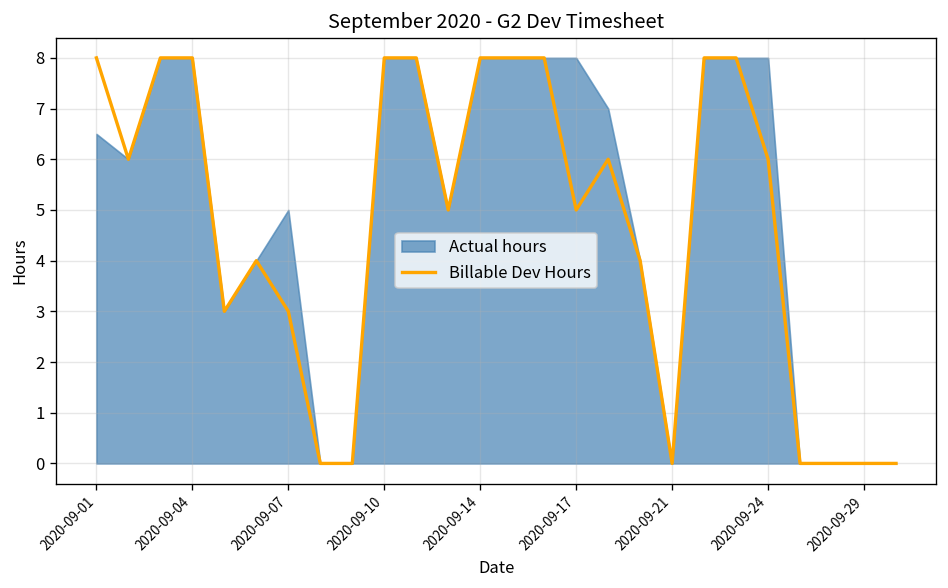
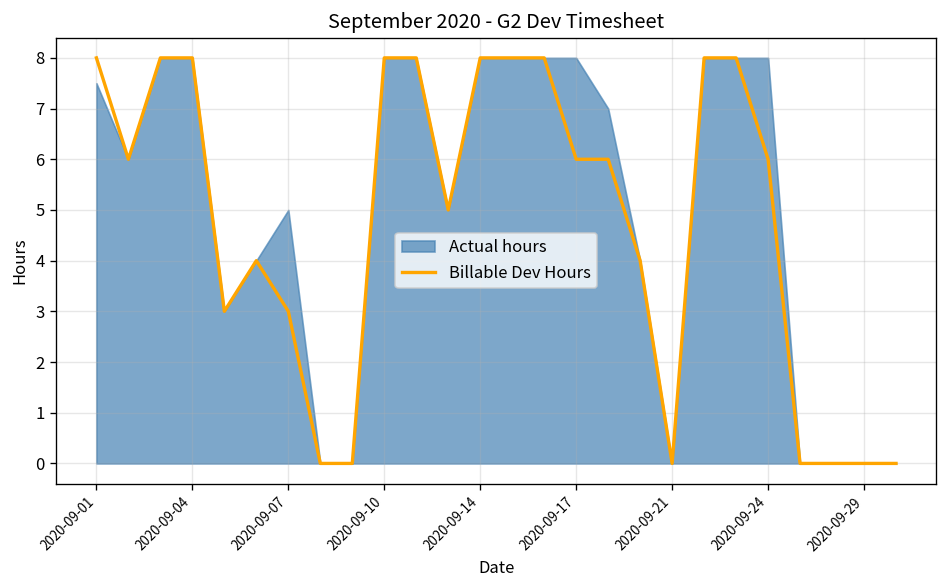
Actual hours, 2020-09-01: 6.5 -> 7.5
Billable Dev Hours, 2020-09-17: 5 -> 6
